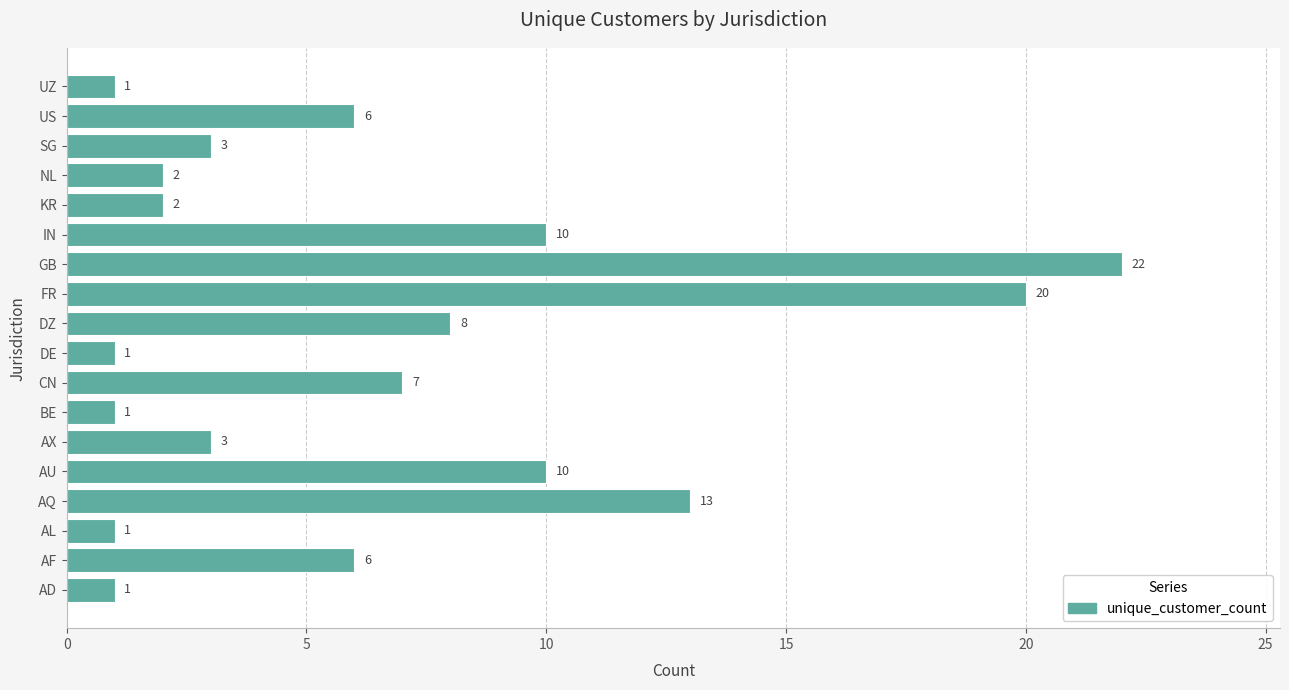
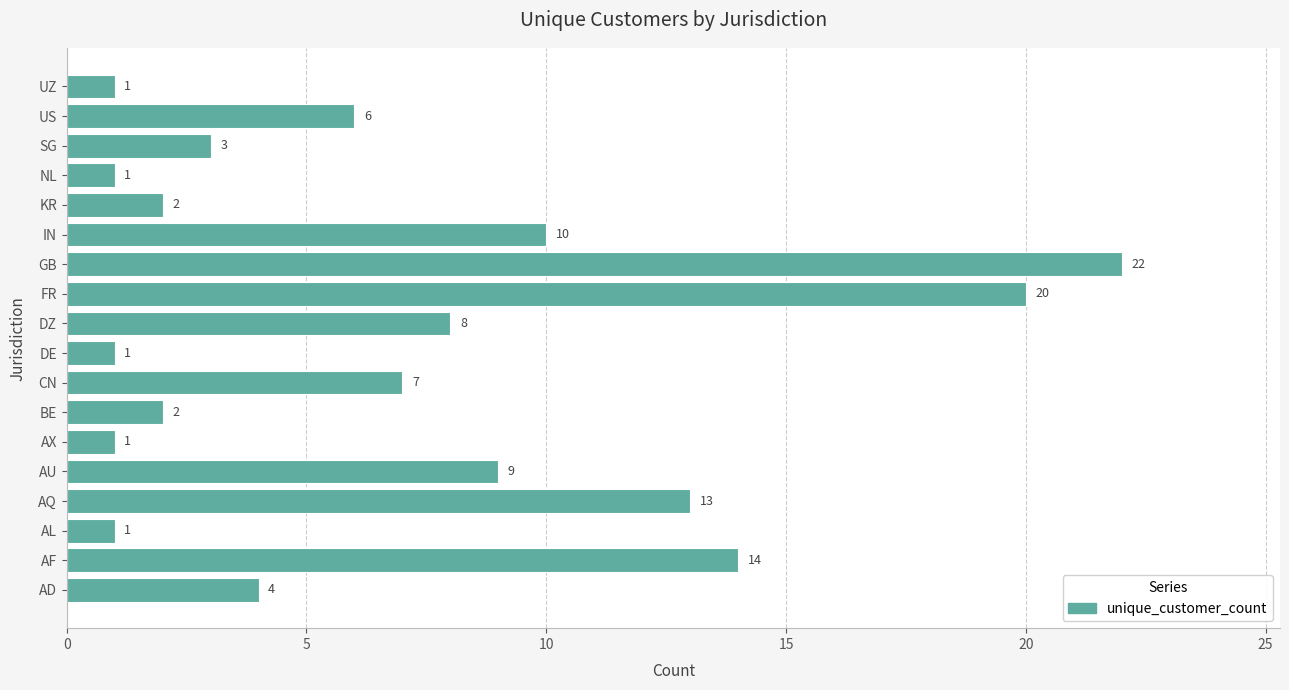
NL: 2 -> 1
BE: 1 -> 2
AX: 3 -> 1
AU: 10 -> 9
AF: 6 -> 14
AD: 1 -> 4
